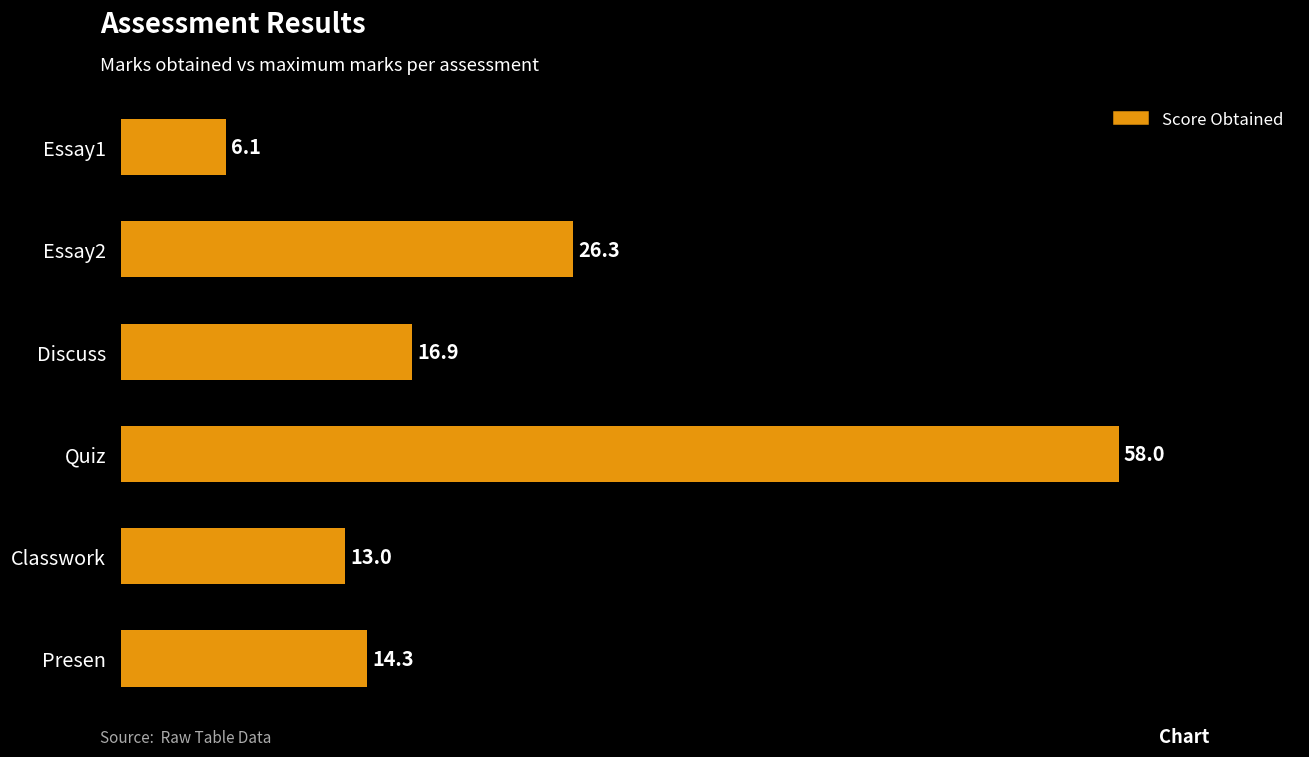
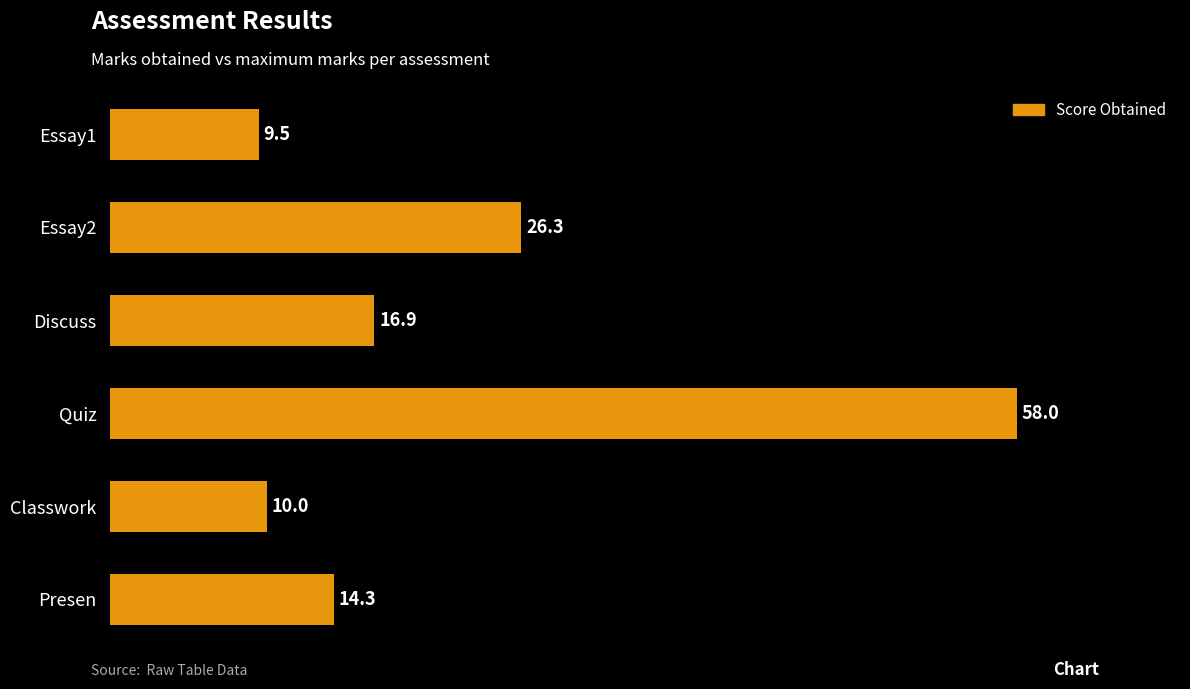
Essay1: 6.1 -> 9.5
Classwork: 13.0 -> 10.0
